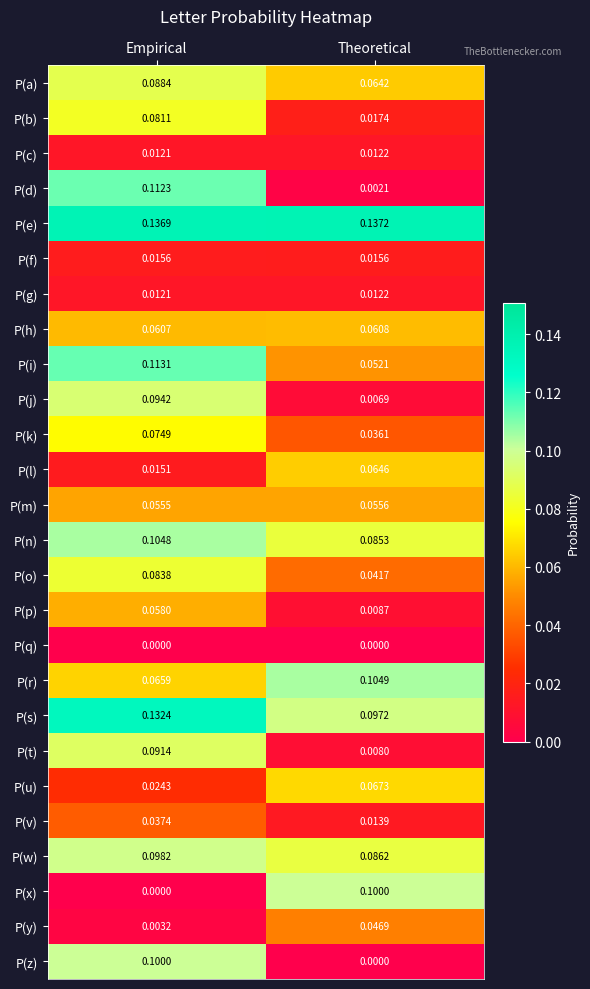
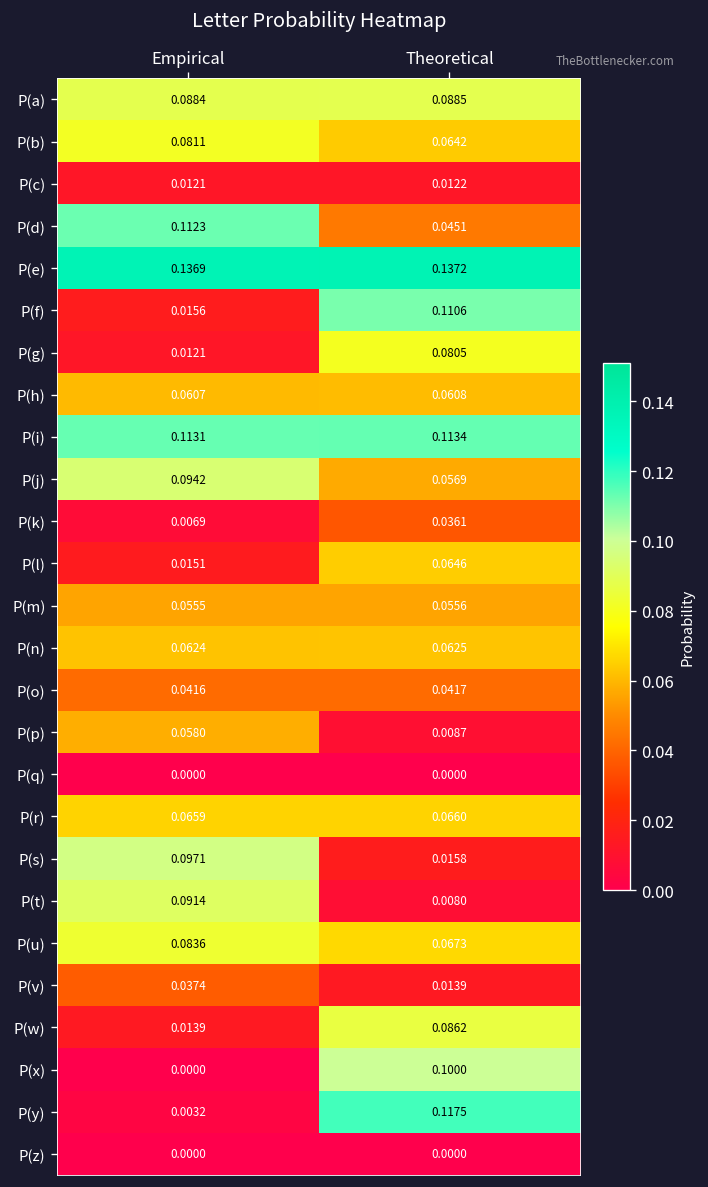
P(a), Theoretical: 0.0642 -> 0.0885
P(b), Theoretical: 0.0174 -> 0.0642
P(d), Theoretical: 0.0021 -> 0.0451
P(f), Theoretical: 0.0156 -> 0.1106
P(g), Theoretical: 0.0122 -> 0.0805
P(i), Theoretical: 0.0521 -> 0.1134
P(j), Theoretical: 0.0069 -> 0.0569
P(k), Empirical: 0.0749 -> 0.0069
P(n), Empirical: 0.1048 -> 0.0624
P(n), Theoretical: 0.0853 -> 0.0625
P(o), Empirical: 0.0838 -> 0.0416
P(r), Theoretical: 0.1049 -> 0.0660
P(s), Empirical: 0.1324 -> 0.0971
P(s), Theoretical: 0.0972 -> 0.0158
P(u), Empirical: 0.0243 -> 0.0836
P(w), Empirical: 0.0982 -> 0.0139
P(y), Theoretical: 0.0469 -> 0.1175
P(z), Empirical: 0.1000 -> 0.0000
